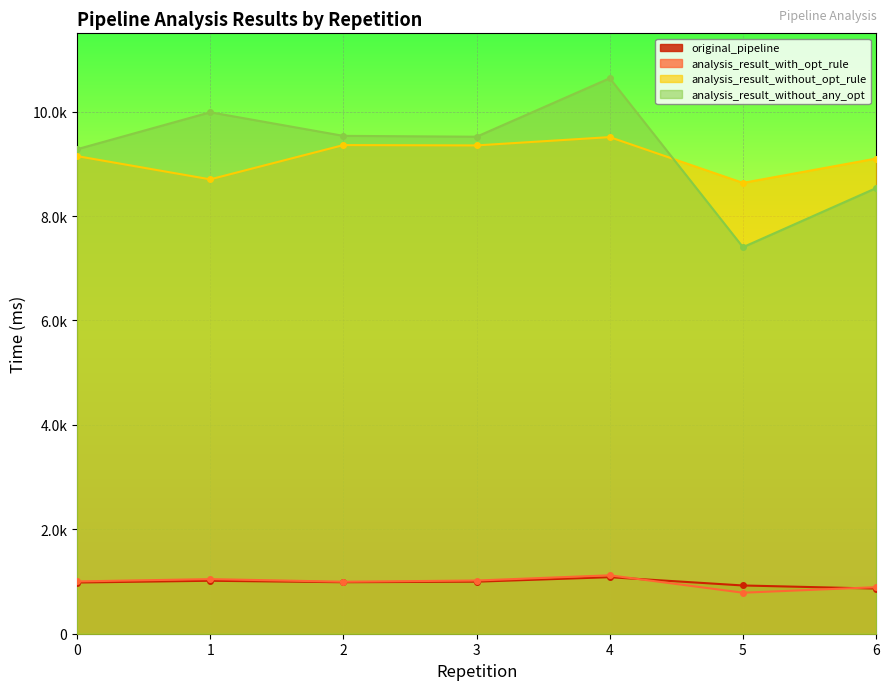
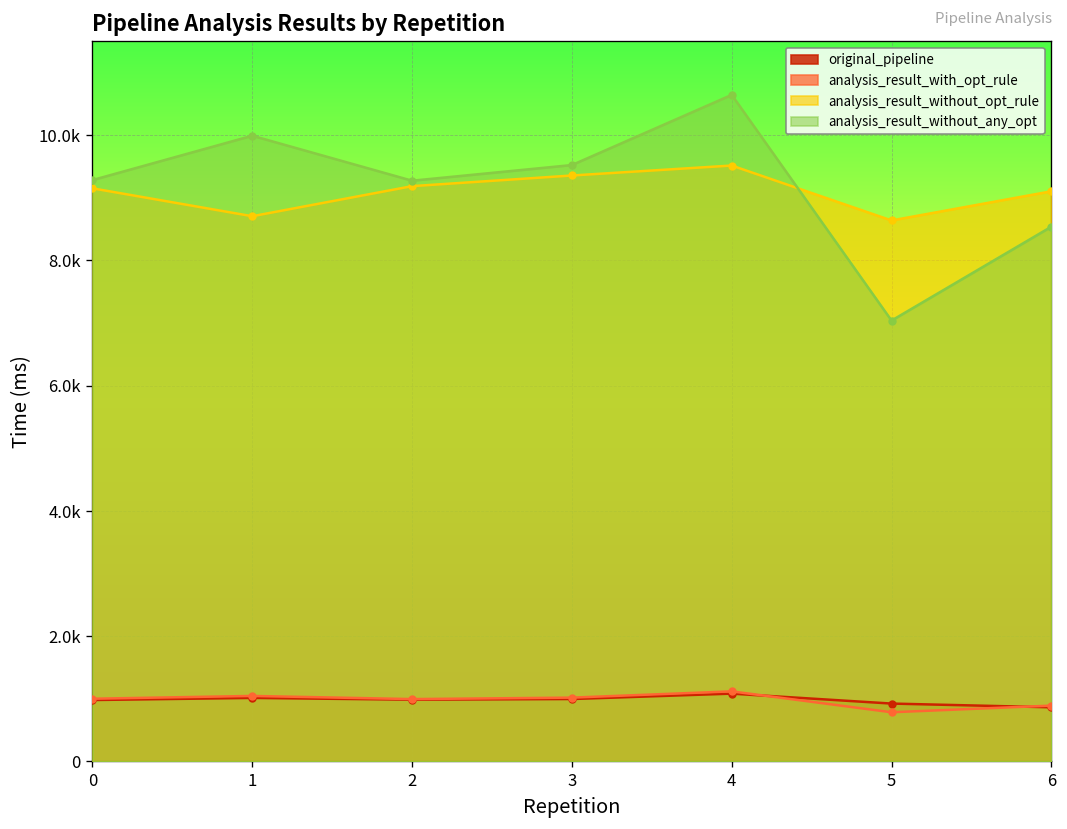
analysis_result_without_opt_rule, 2: 9400 -> 9200
analysis_result_without_any_opt, 2: 9500 -> 9300
analysis_result_without_any_opt, 5: 7400 -> 7000
